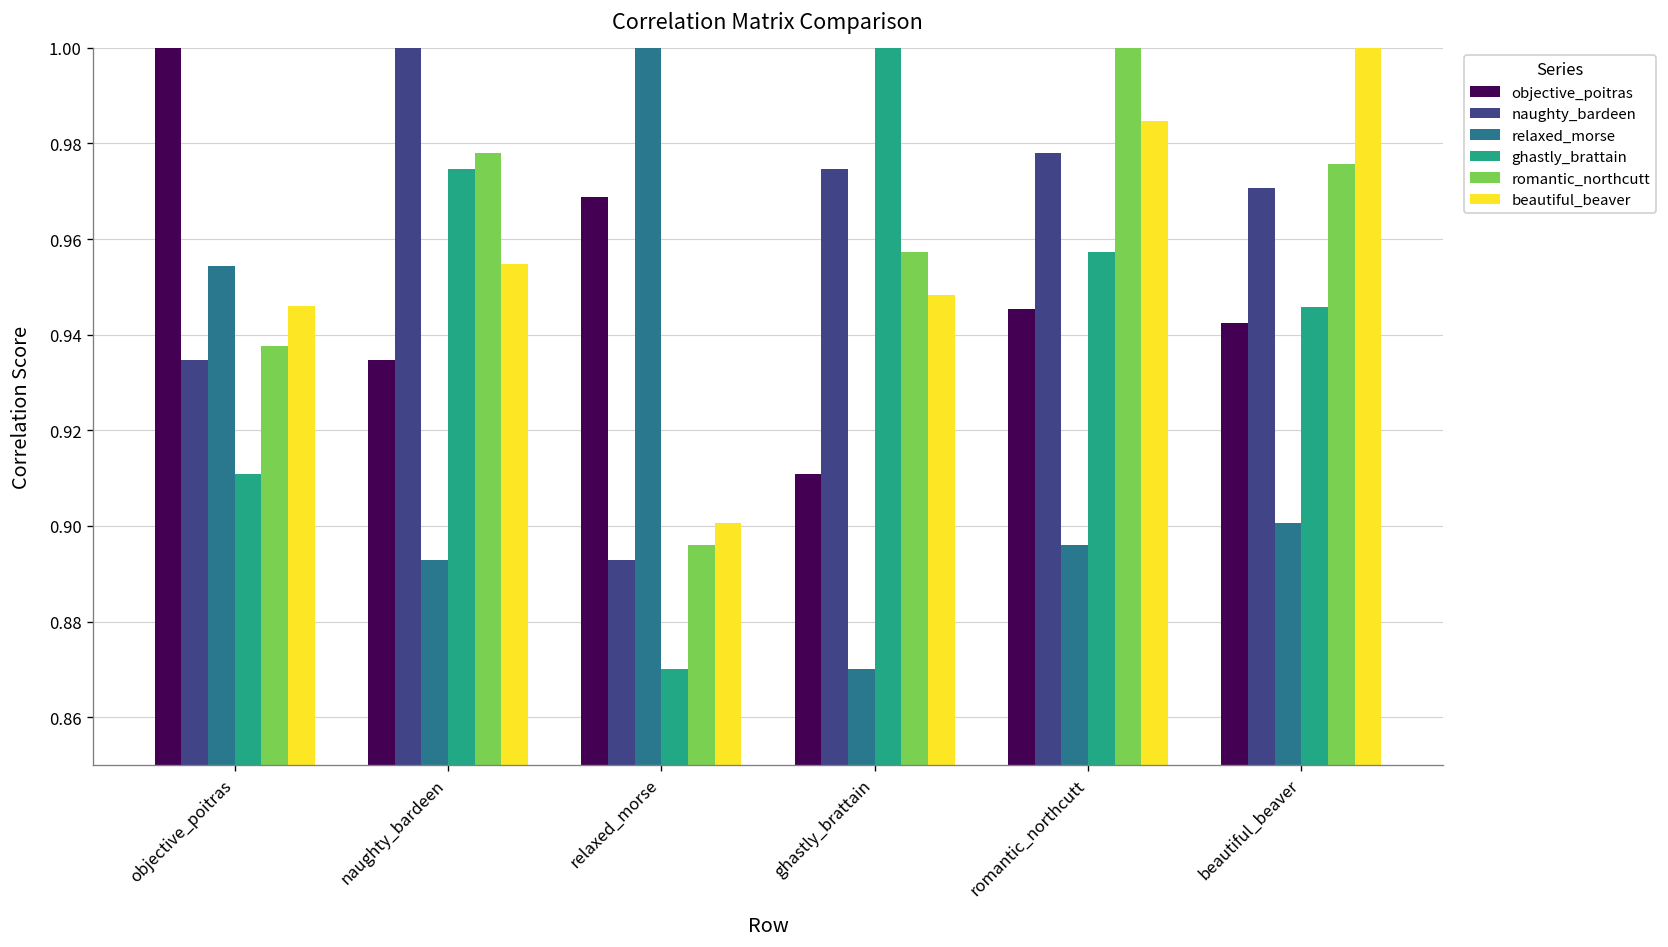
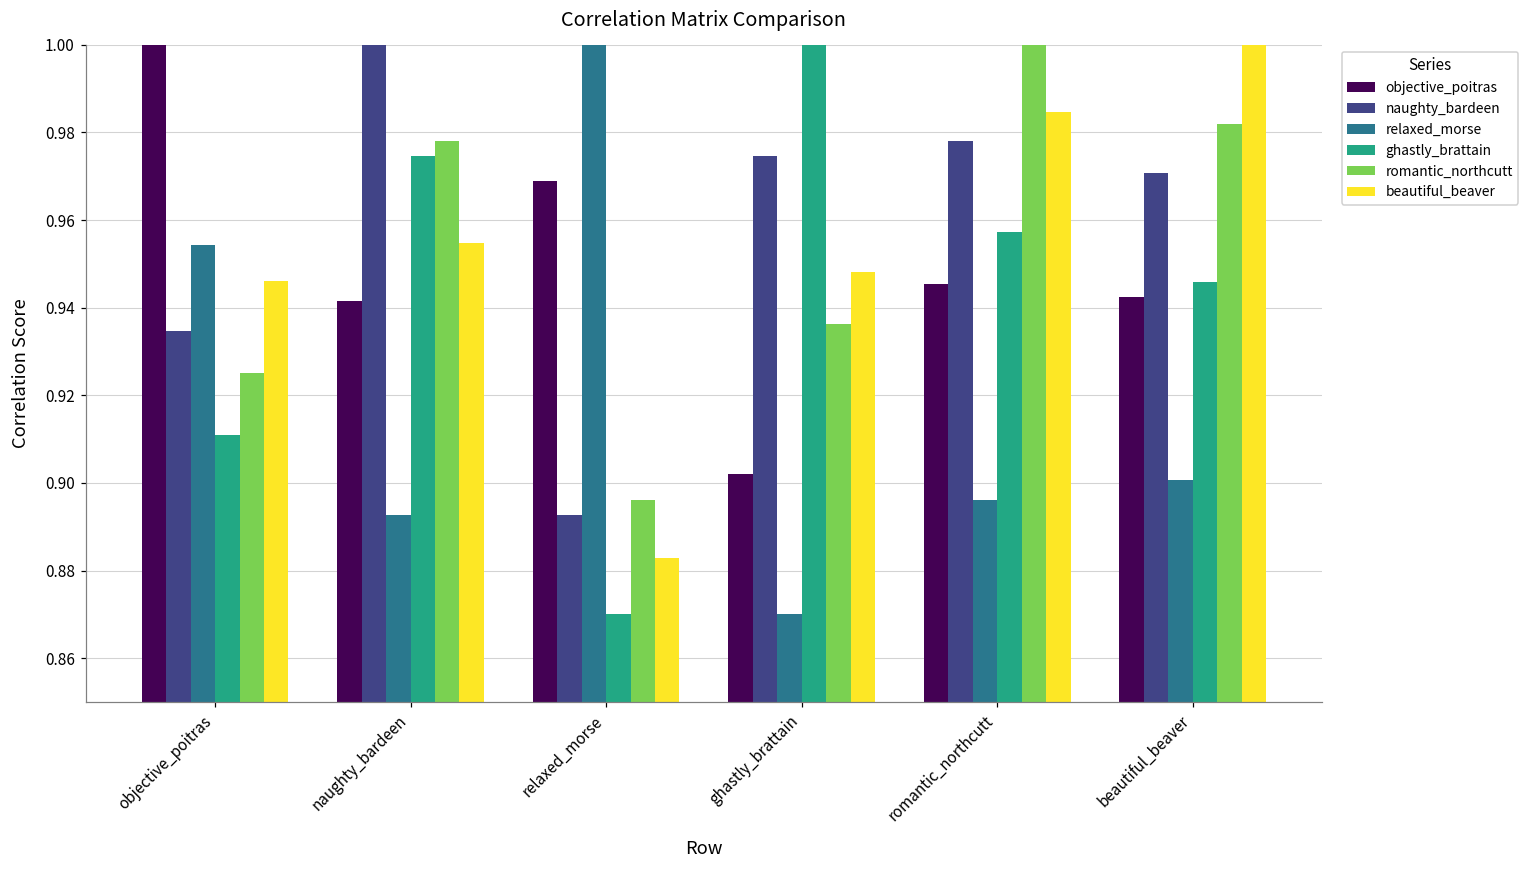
romantic_northcutt, objective_poitras: 0.938 -> 0.925
objective_poitras, naughty_bardeen: 0.935 -> 0.942
beautiful_beaver, relaxed_morse: 0.901 -> 0.883
objective_poitras, ghastly_brattain: 0.911 -> 0.902
romantic_northcutt, ghastly_brattain: 0.957 -> 0.936
romantic_northcutt, beautiful_beaver: 0.976 -> 0.982
